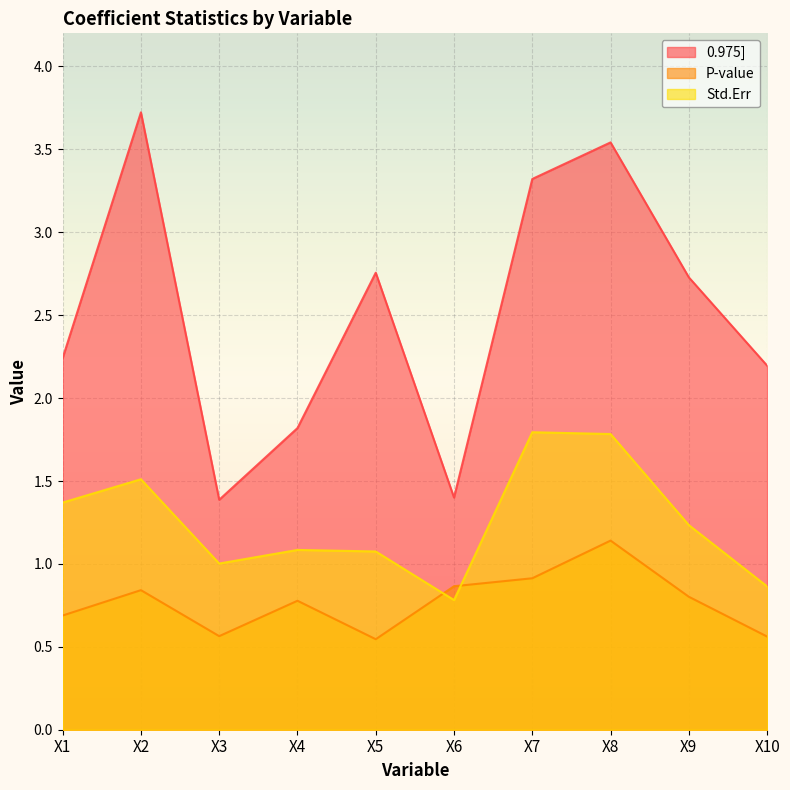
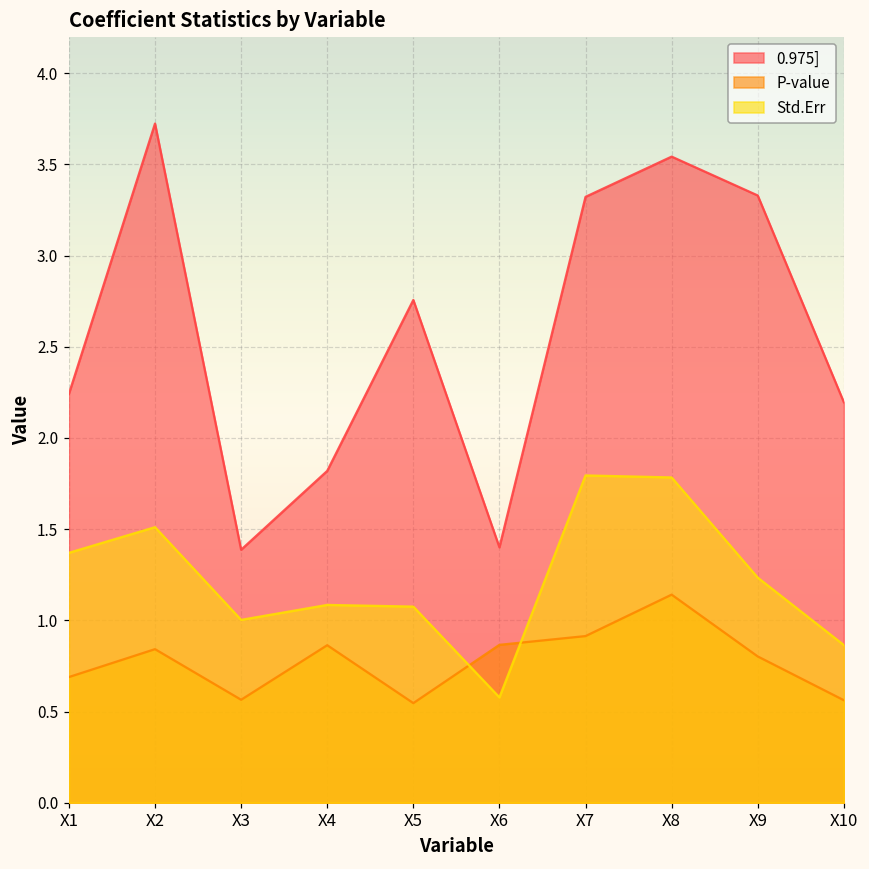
P-value, X4: 0.78 -> 0.86
Std.Err, X6: 0.78 -> 0.58
0.975], X9: 2.73 -> 3.33
